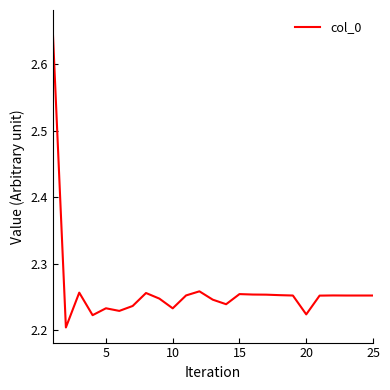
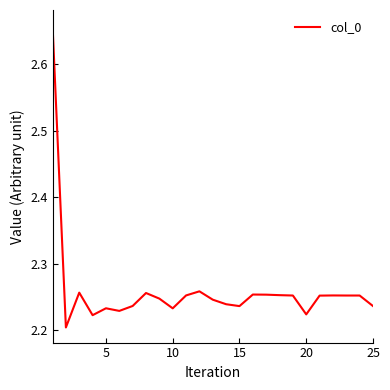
15: 2.25 -> 2.24
25: 2.25 -> 2.24
